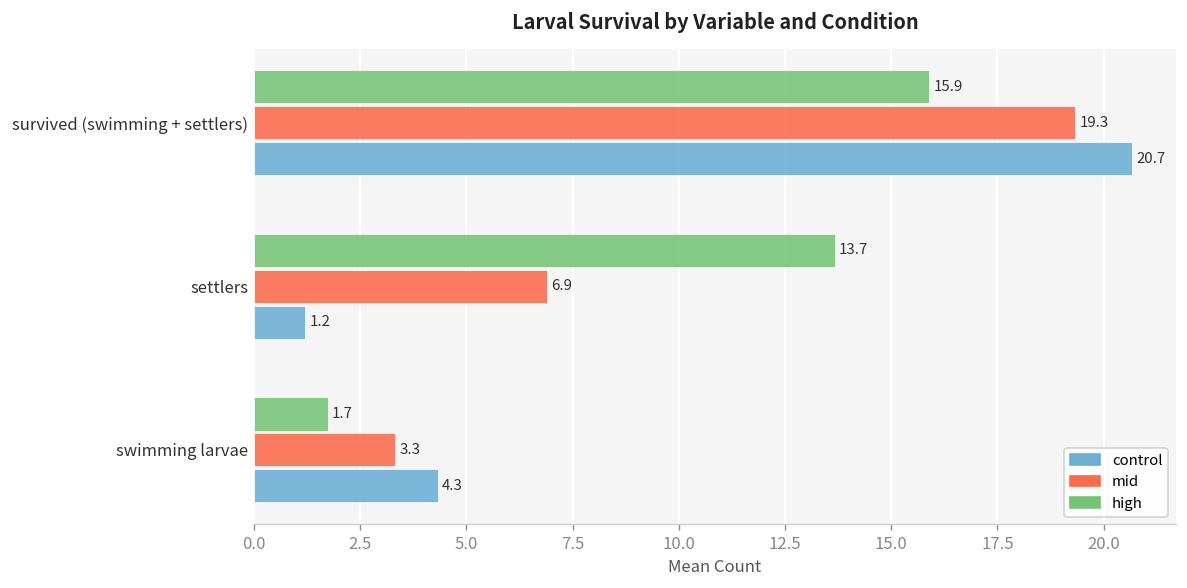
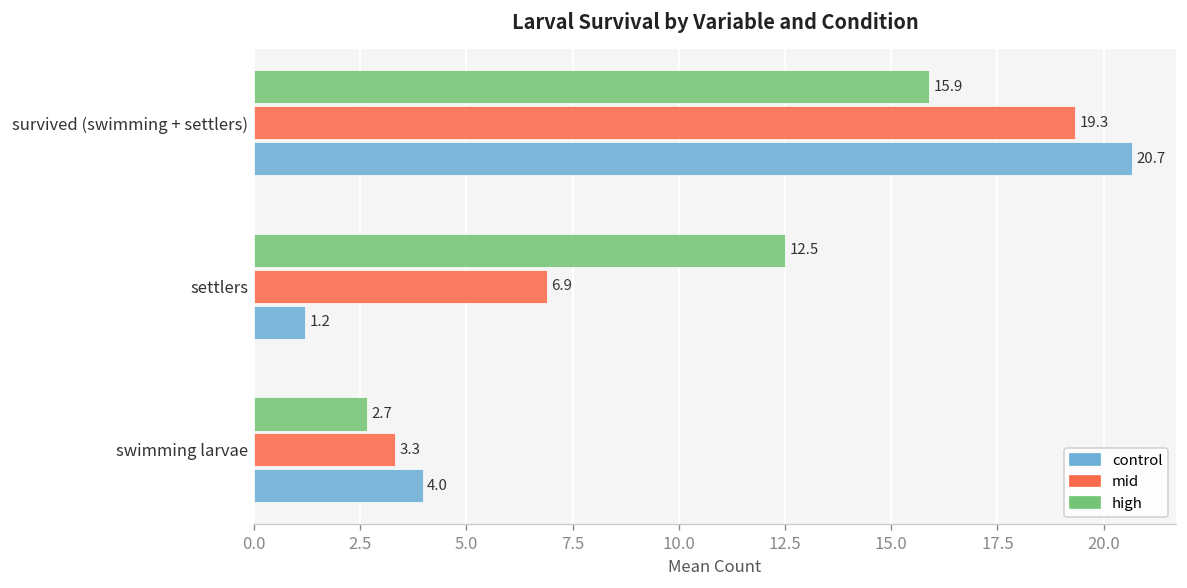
high, settlers: 13.7 -> 12.5
high, swimming larvae: 1.7 -> 2.7
control, swimming larvae: 4.3 -> 4.0
